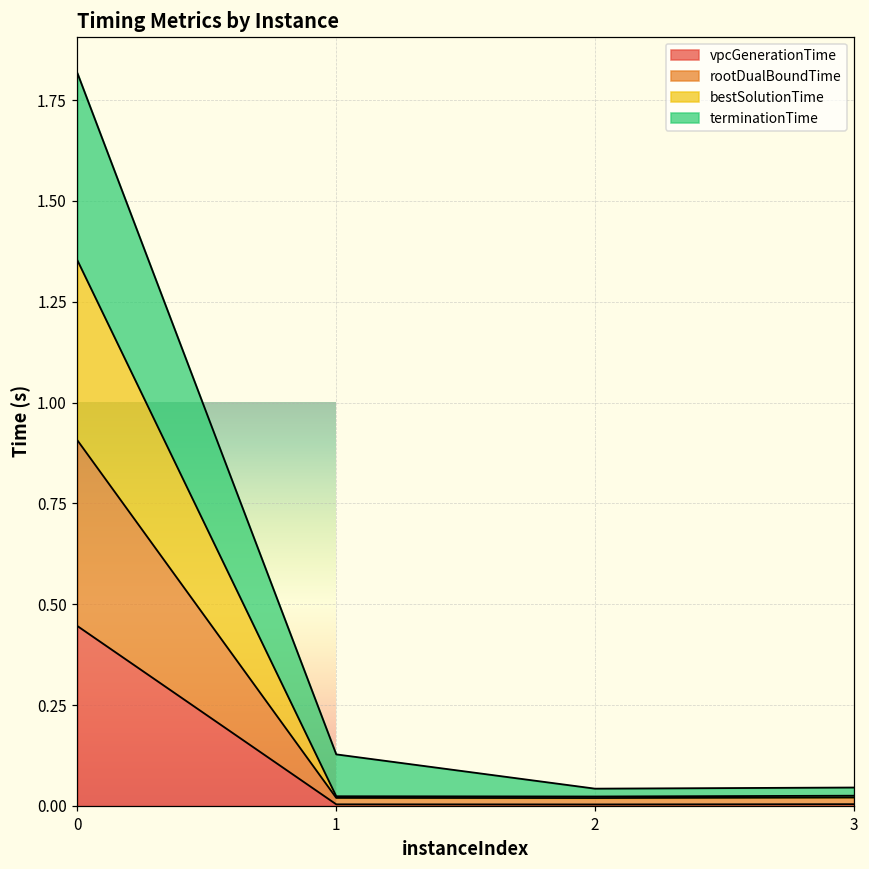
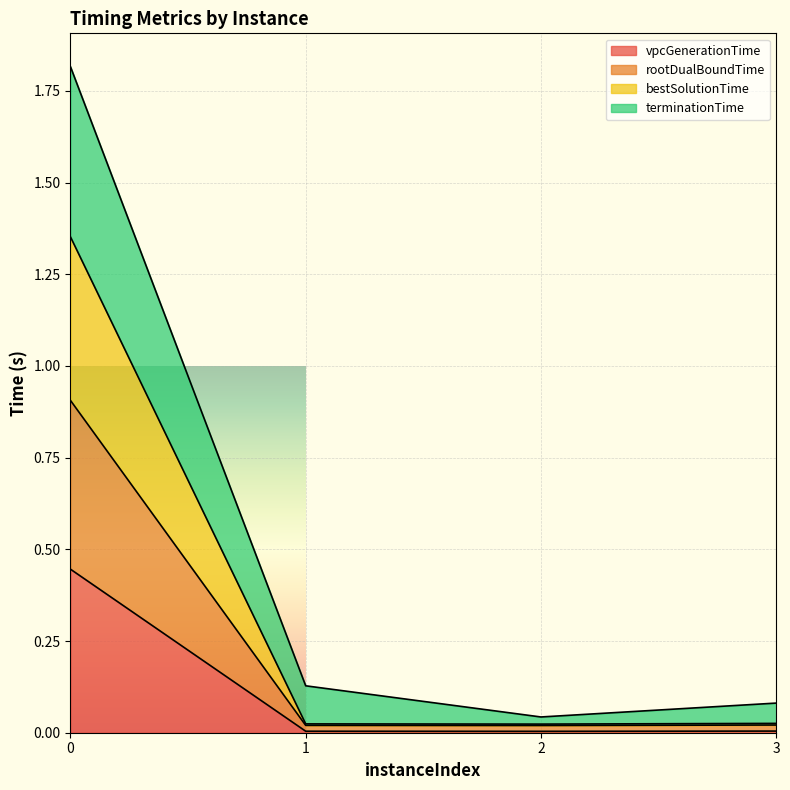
terminationTime, 3: 0.02 -> 0.06
